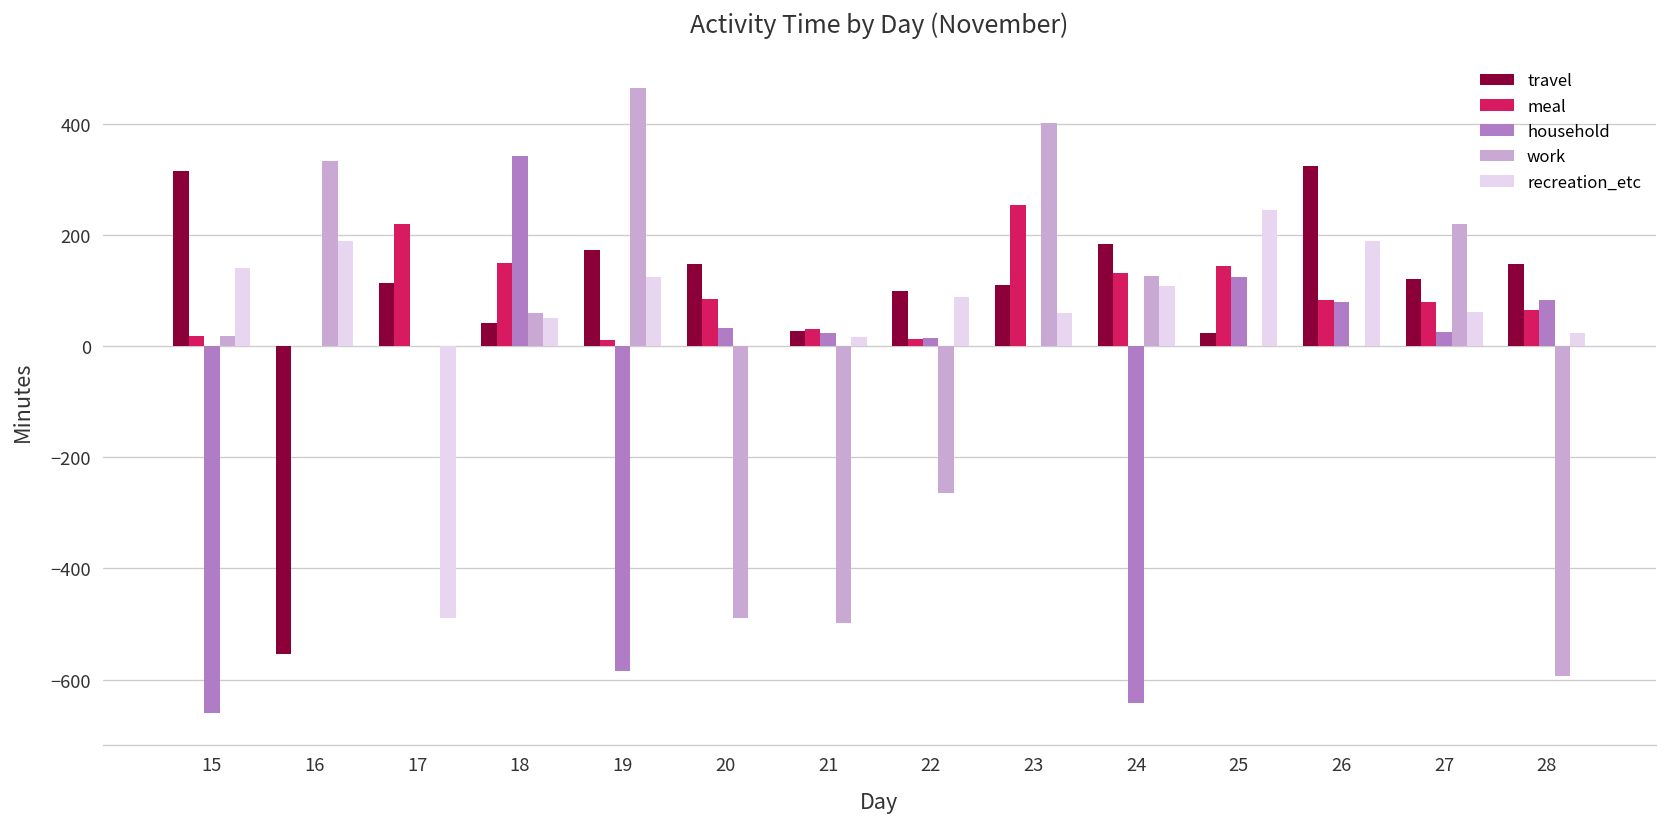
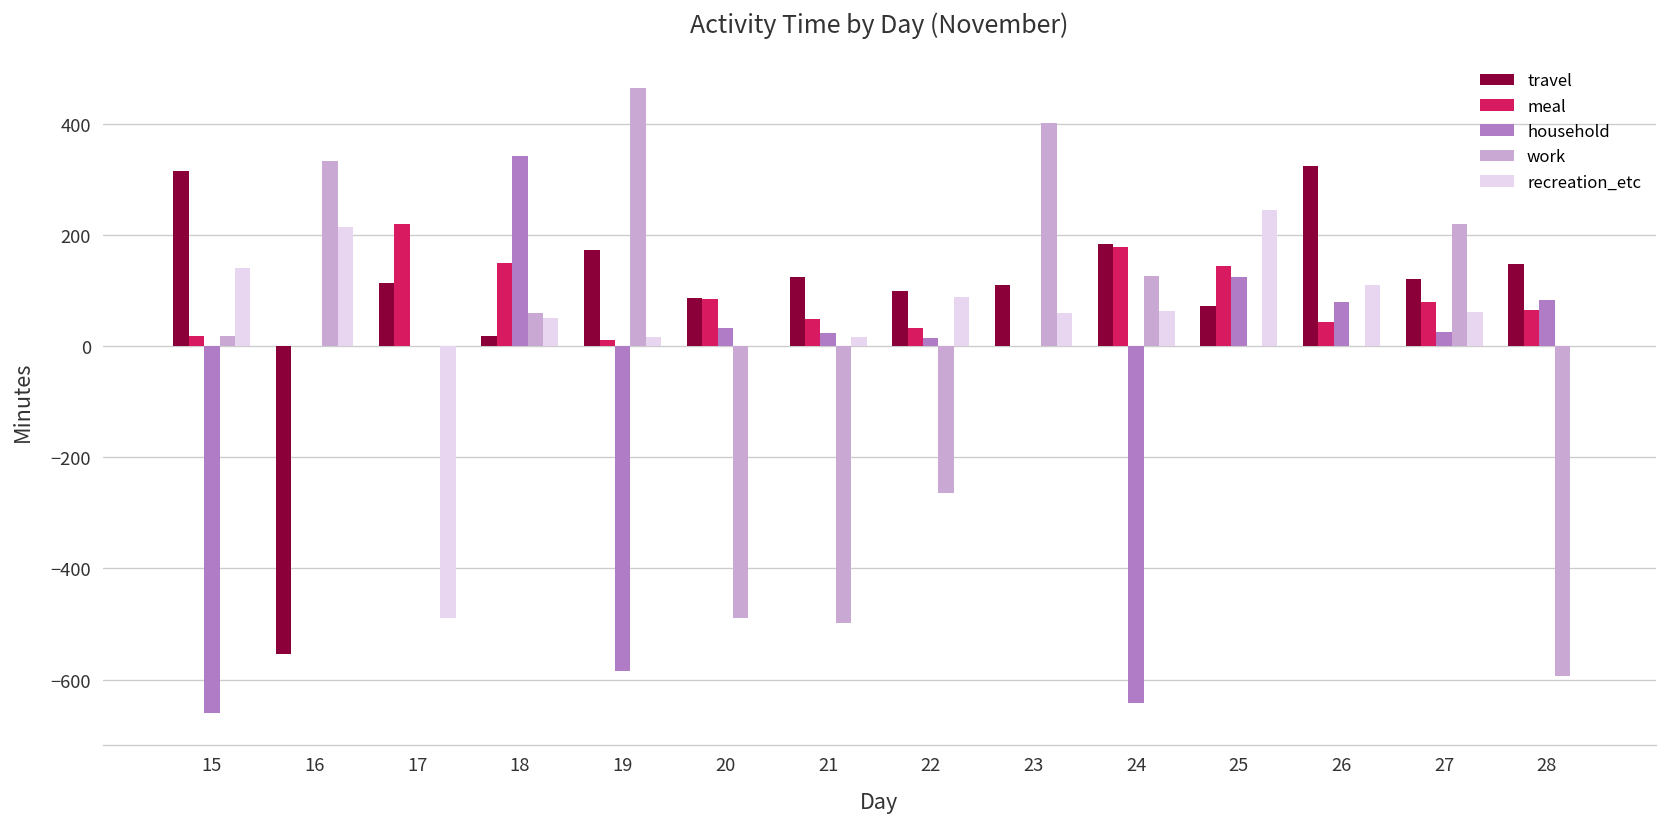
recreation_etc, 16: 190 -> 210
travel, 18: 40 -> 20
recreation_etc, 19: 120 -> 20
travel, 20: 150 -> 90
travel, 21: 30 -> 120
meal, 21: 30 -> 50
meal, 22: 10 -> 30
meal, 23: 250 -> 0
meal, 24: 130 -> 180
recreation_etc, 24: 110 -> 60
travel, 25: 20 -> 70
meal, 26: 80 -> 40
recreation_etc, 26: 190 -> 110
recreation_etc, 28: 20 -> 0
